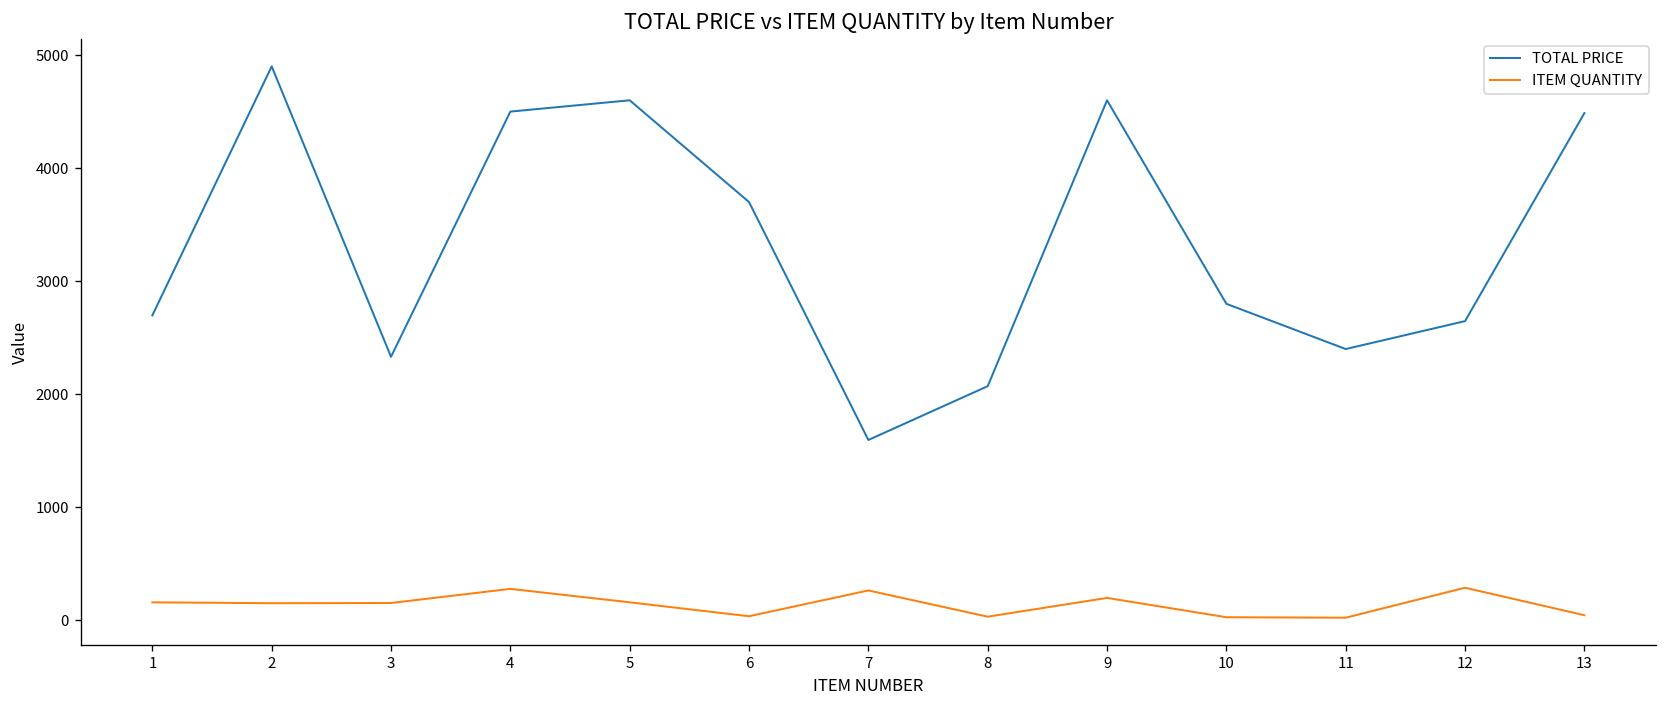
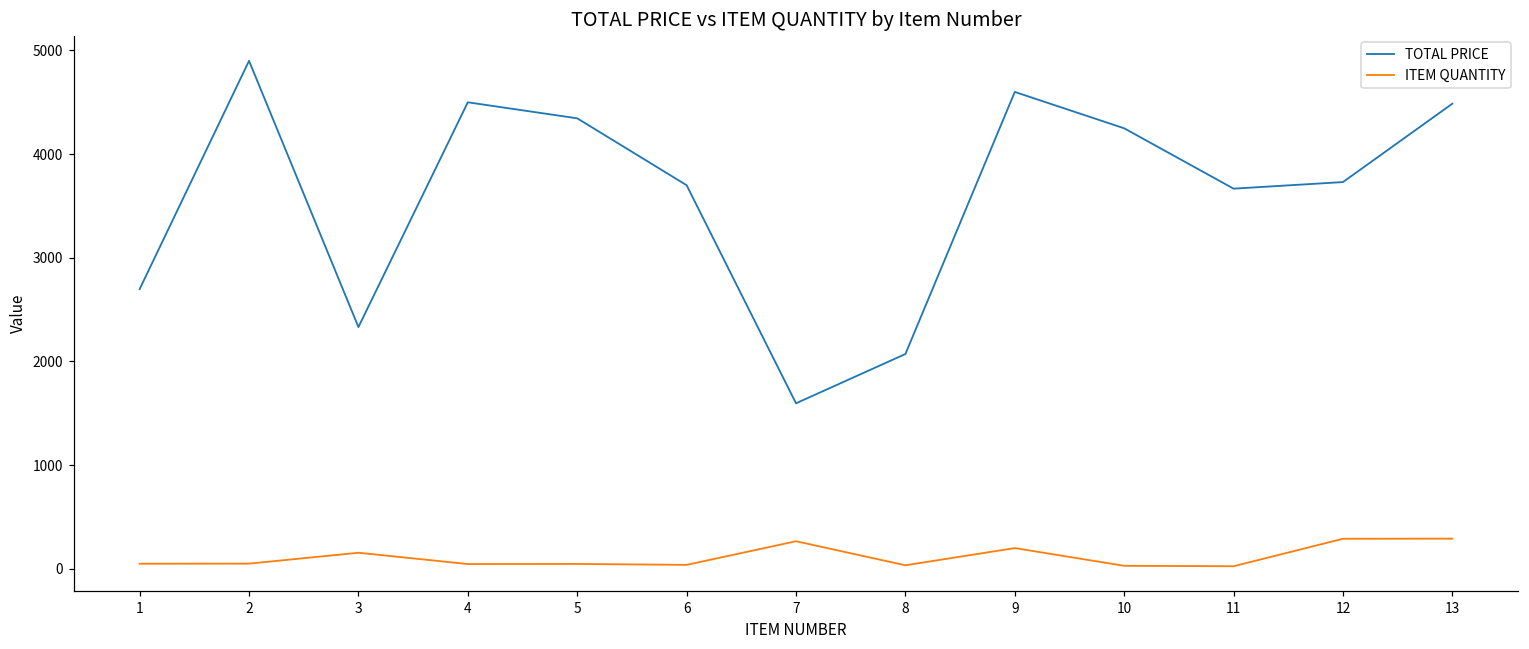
ITEM QUANTITY, 1: 200 -> 0
ITEM QUANTITY, 2: 200 -> 0
ITEM QUANTITY, 4: 300 -> 0
TOTAL PRICE, 5: 4600 -> 4300
ITEM QUANTITY, 5: 200 -> 0
TOTAL PRICE, 10: 2800 -> 4200
TOTAL PRICE, 11: 2400 -> 3700
TOTAL PRICE, 12: 2600 -> 3700
ITEM QUANTITY, 13: 0 -> 300
